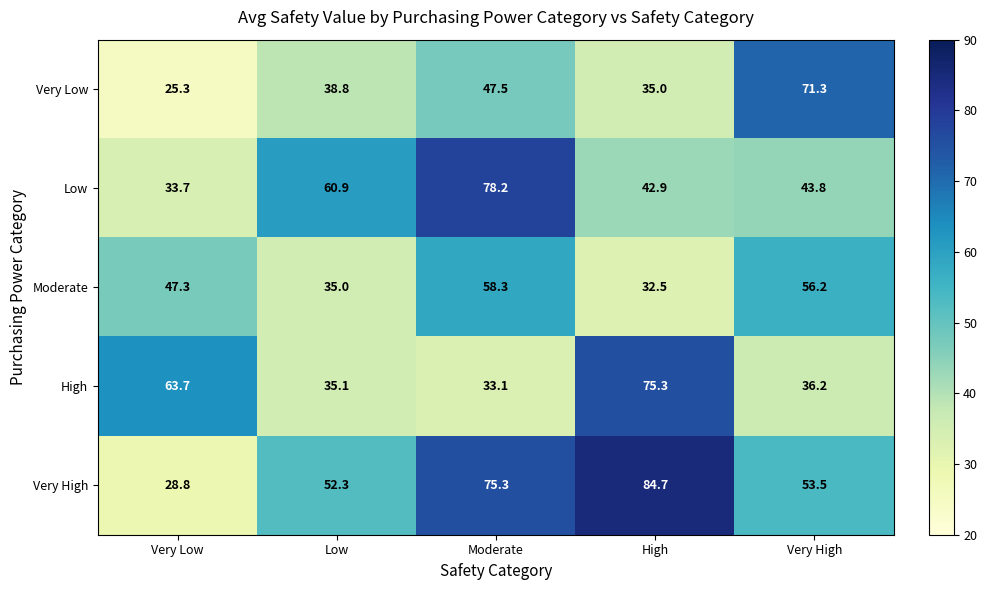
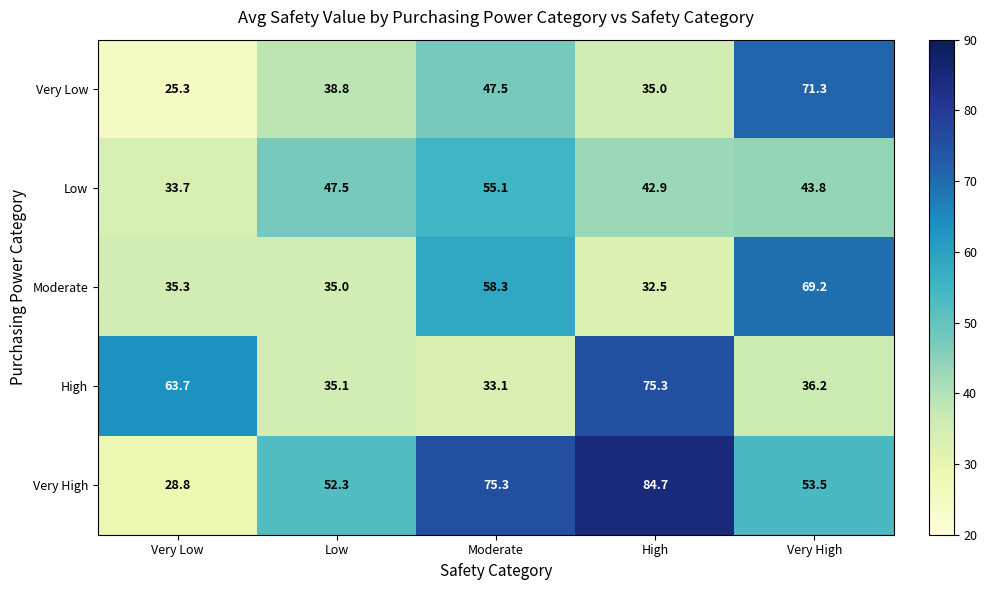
Low, Low: 60.9 -> 47.5
Low, Moderate: 78.2 -> 55.1
Moderate, Very Low: 47.3 -> 35.3
Moderate, Very High: 56.2 -> 69.2
